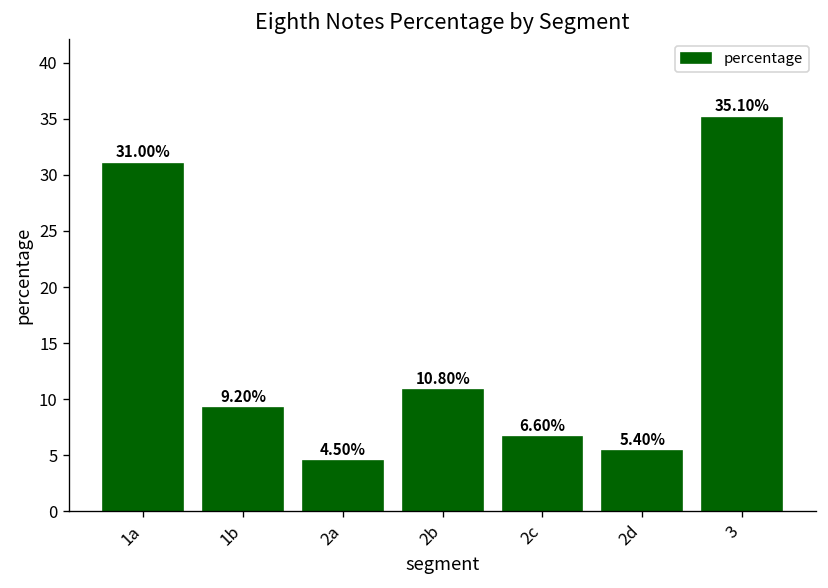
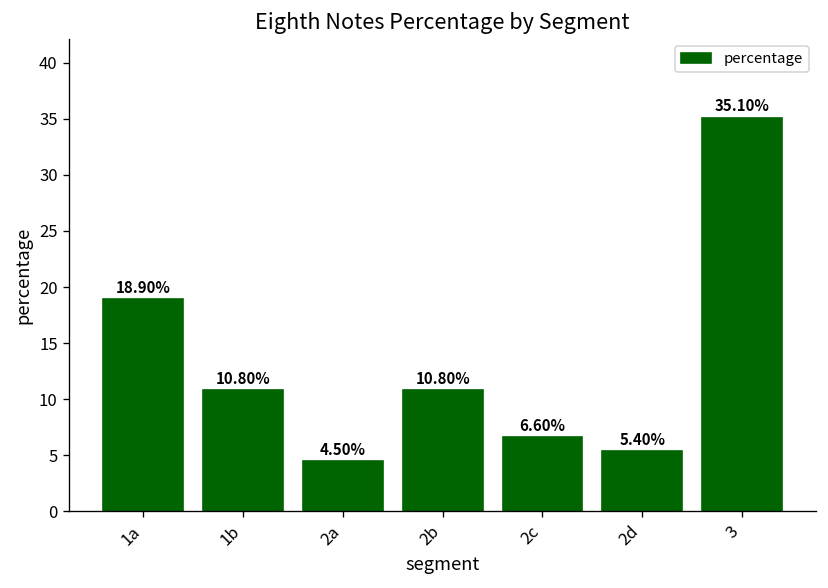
1a: 31.00% -> 18.90%
1b: 9.20% -> 10.80%
